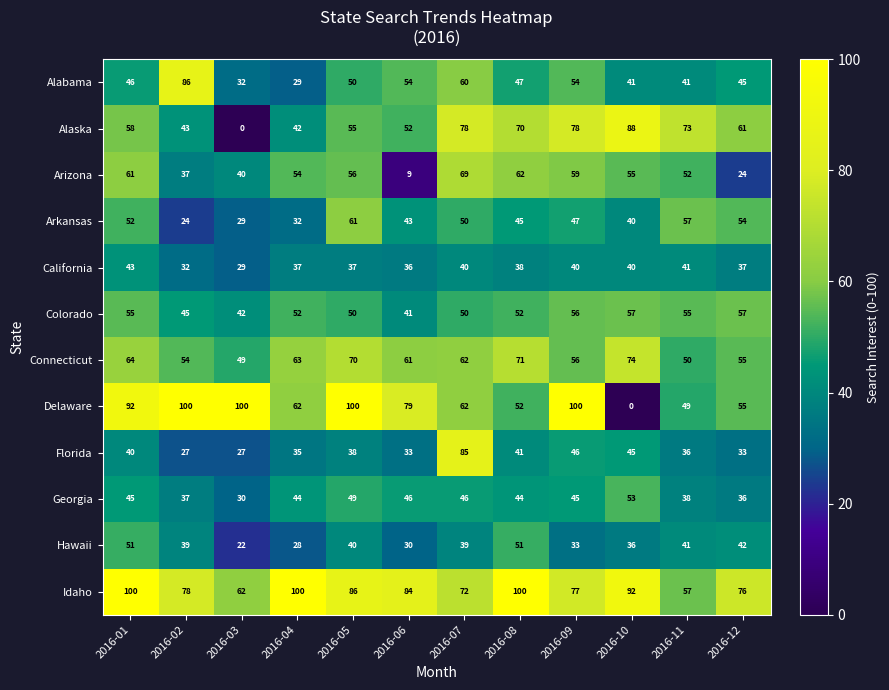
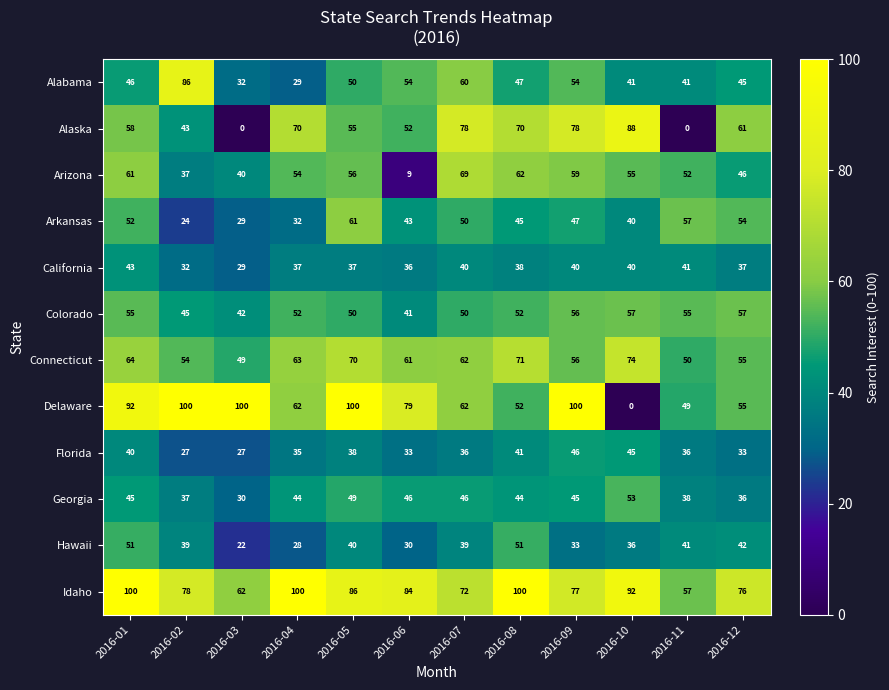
Alaska, 2016-04: 42 -> 70
Alaska, 2016-11: 73 -> 0
Arizona, 2016-12: 24 -> 46
Florida, 2016-07: 85 -> 36
